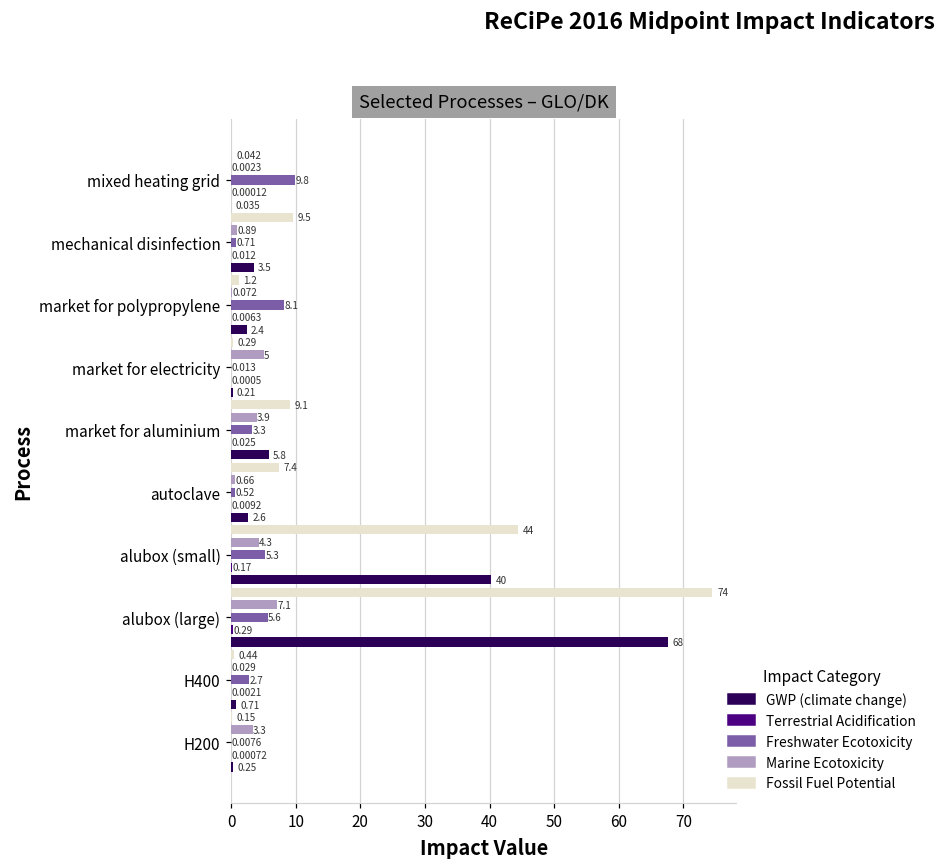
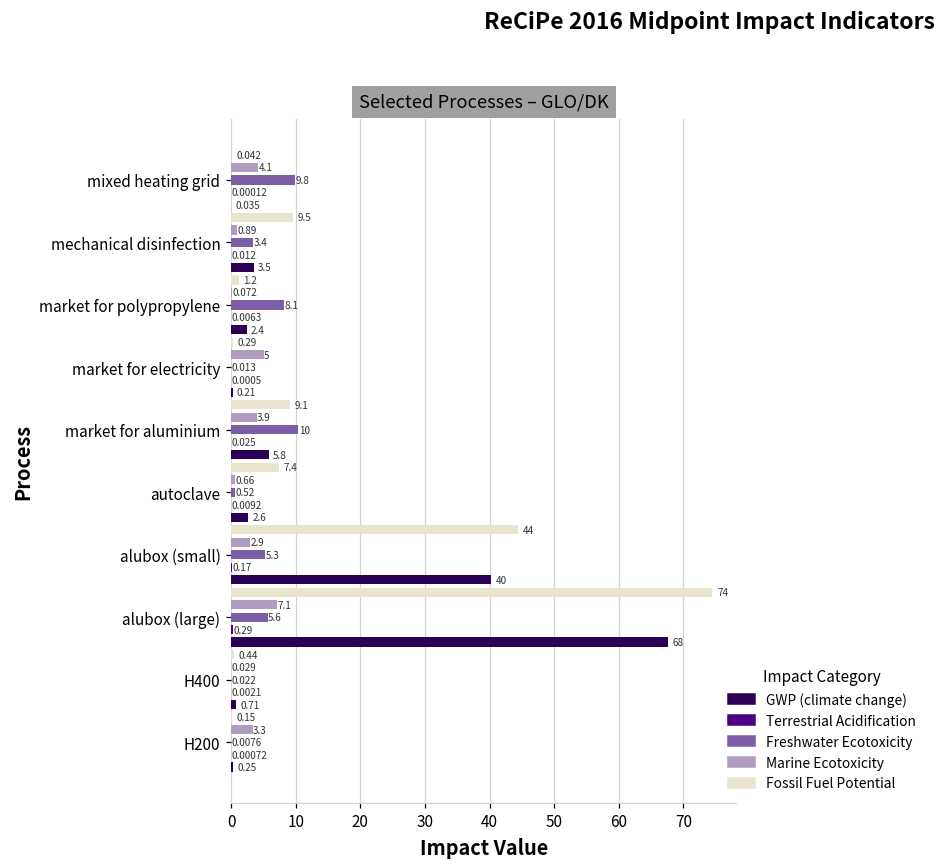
Marine Ecotoxicity, mixed heating grid: 0.0023 -> 4.1
Freshwater Ecotoxicity, mechanical disinfection: 0.71 -> 3.4
Freshwater Ecotoxicity, market for aluminium: 3.3 -> 10
Marine Ecotoxicity, alubox (small): 4.3 -> 2.9
Freshwater Ecotoxicity, H400: 2.7 -> 0.022
